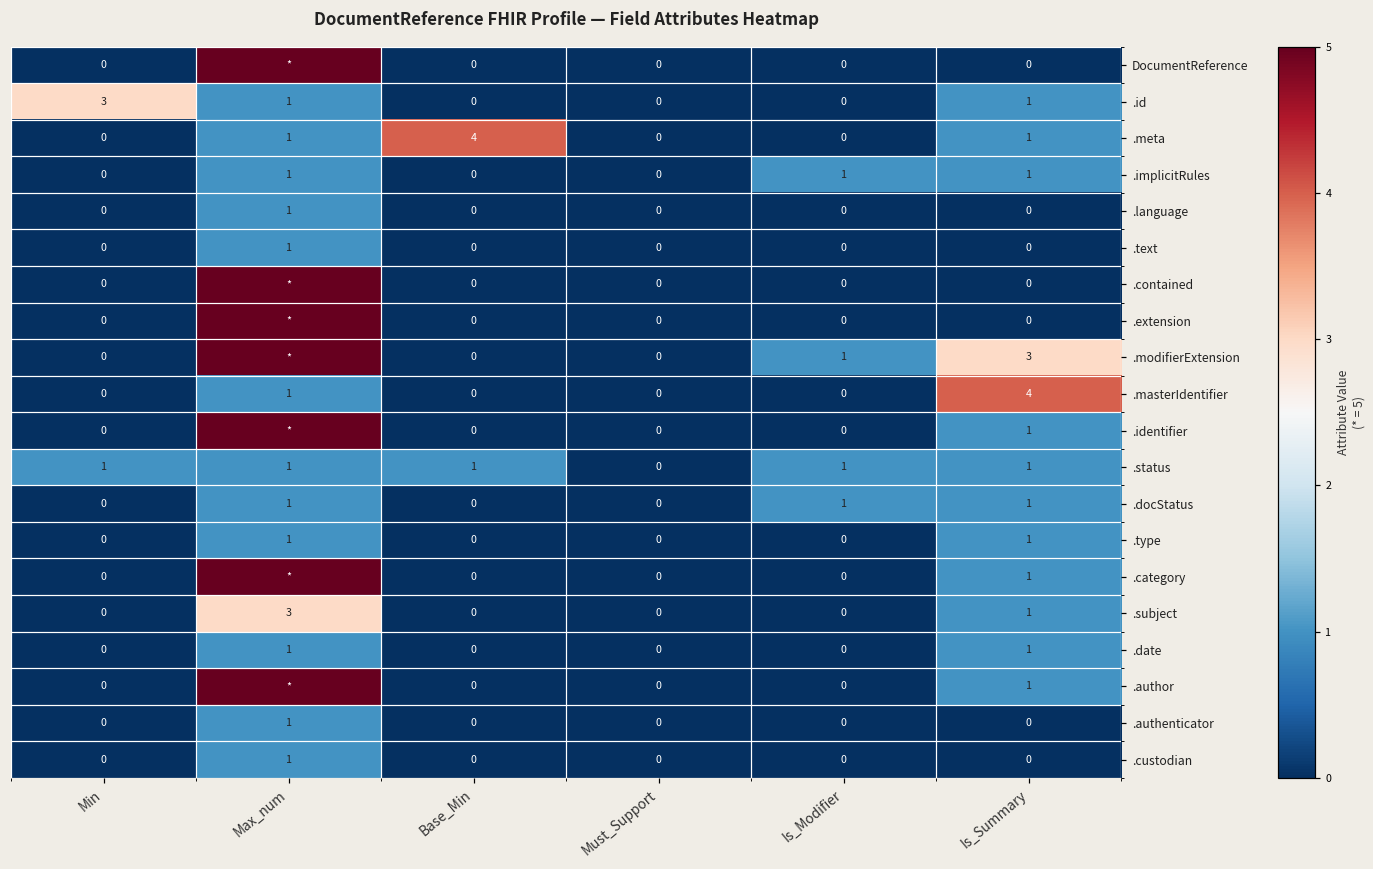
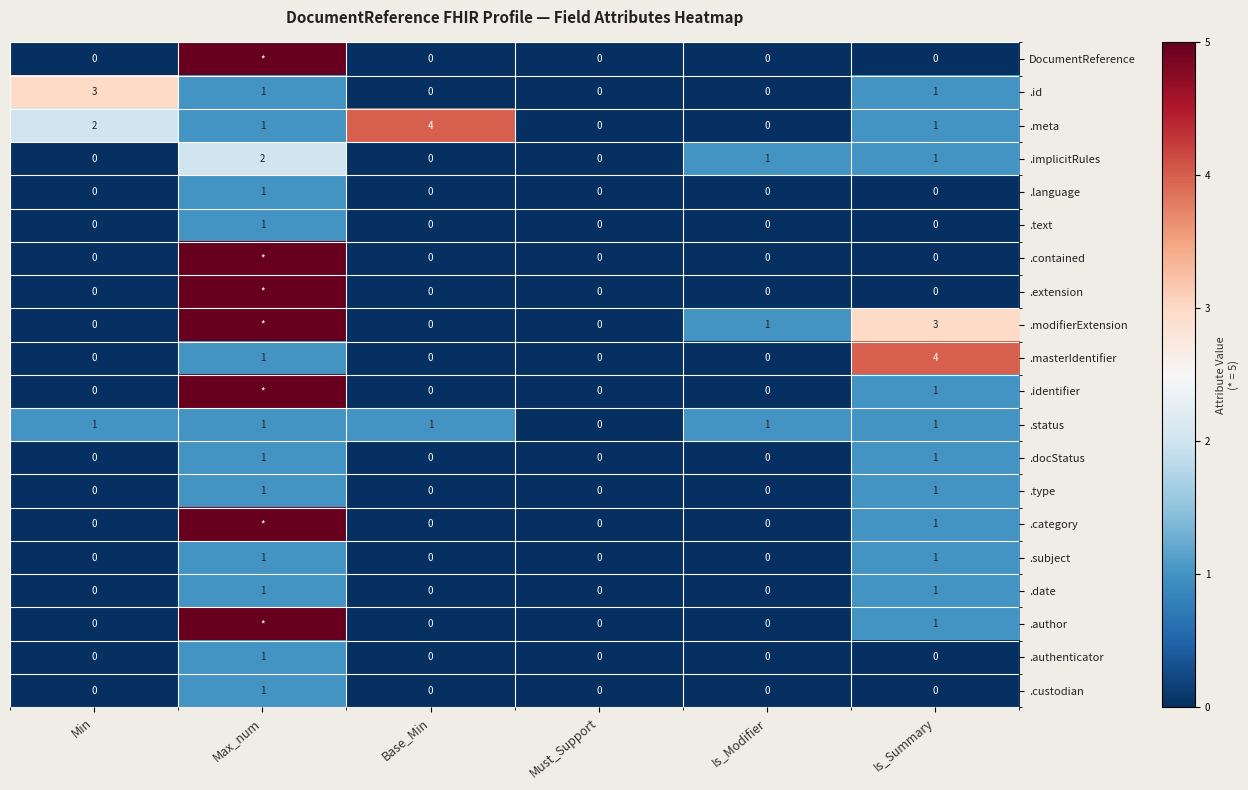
.meta, Min: 0 -> 2
.implicitRules, Max_num: 1 -> 2
.docStatus, Is_Modifier: 1 -> 0
.subject, Max_num: 3 -> 1
